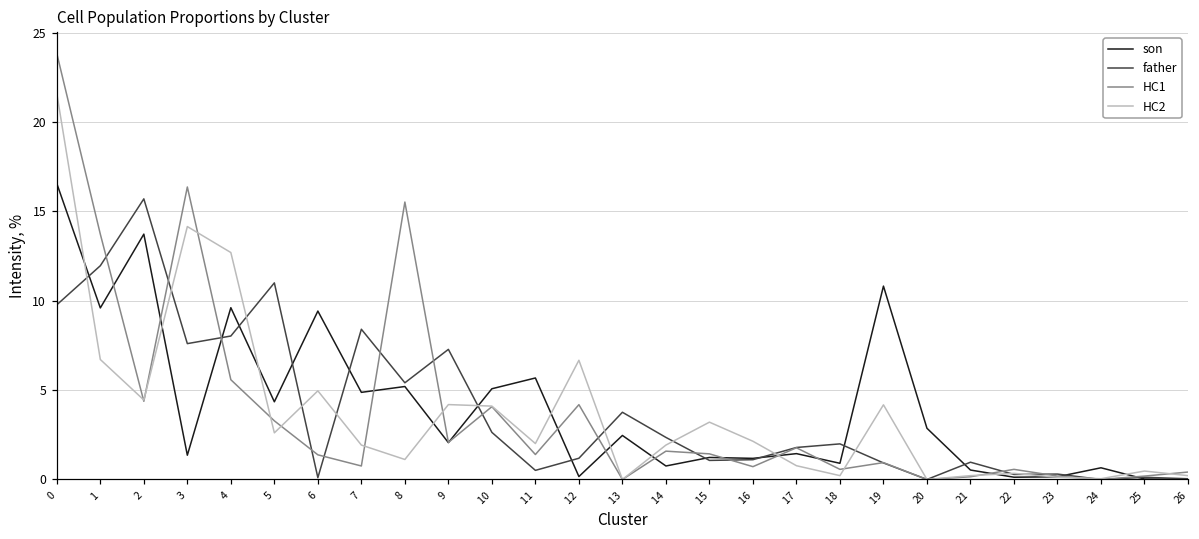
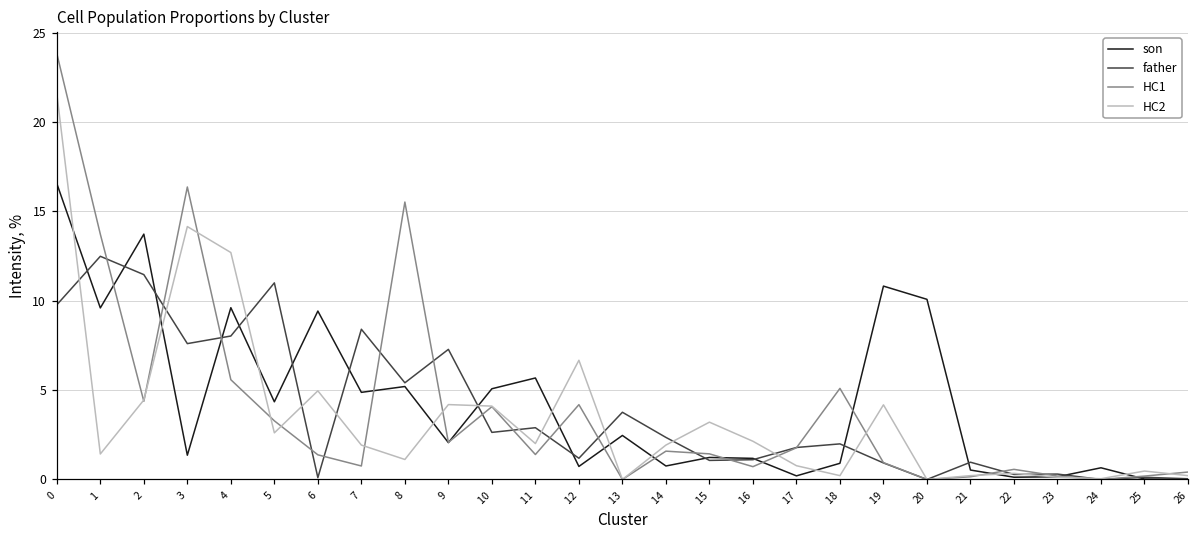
father, 1: 12.0 -> 12.5
HC2, 1: 6.7 -> 1.4
father, 2: 15.7 -> 11.5
father, 11: 0.5 -> 2.9
son, 12: 0.2 -> 0.7
son, 17: 1.4 -> 0.2
HC1, 18: 0.6 -> 5.1
son, 20: 2.9 -> 10.1
